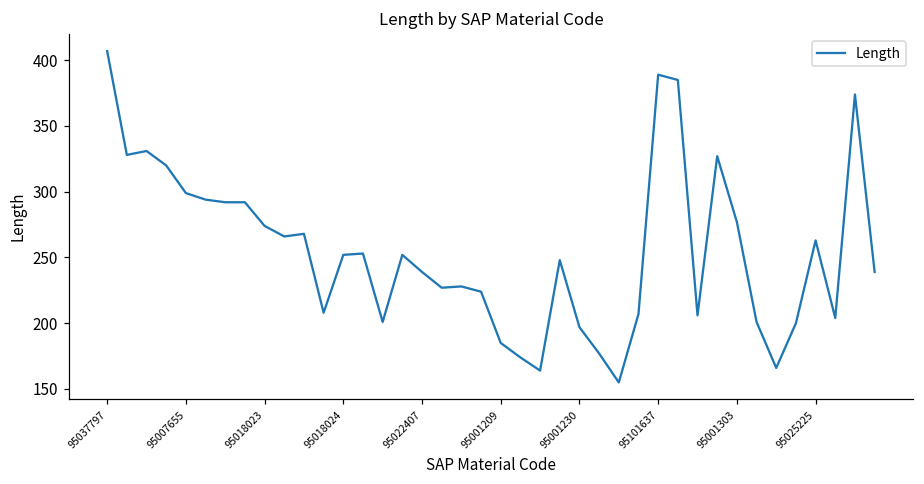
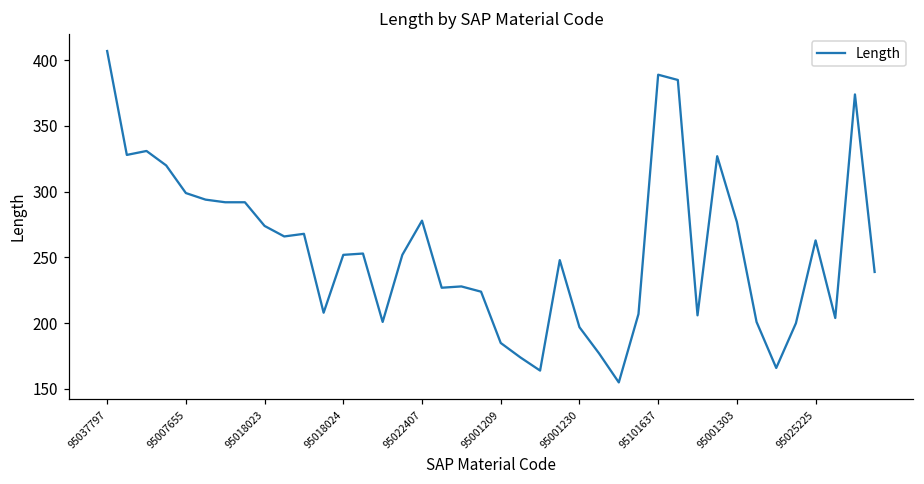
95022407: 239 -> 278
